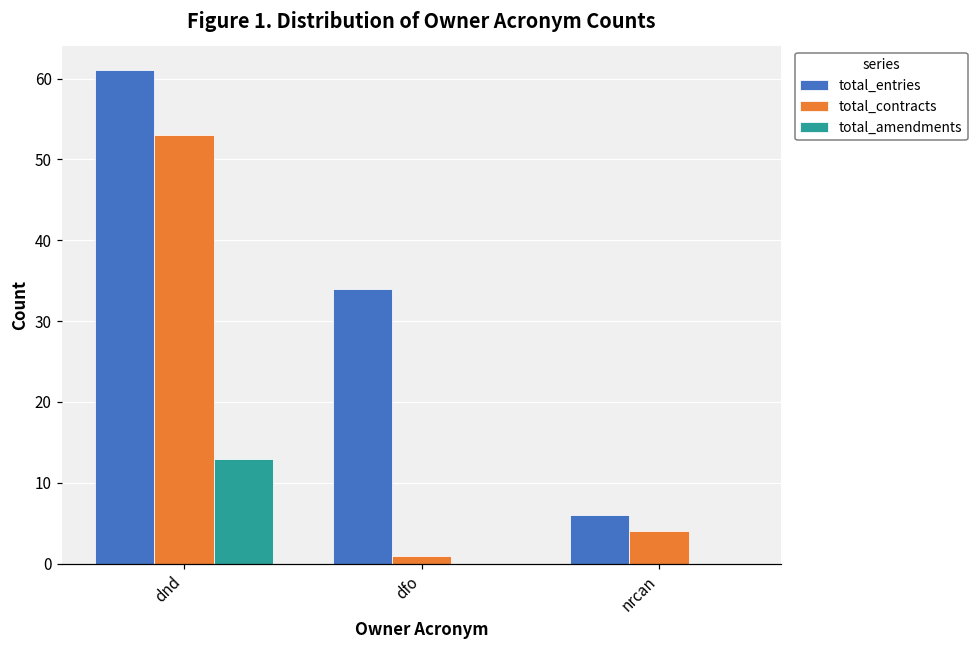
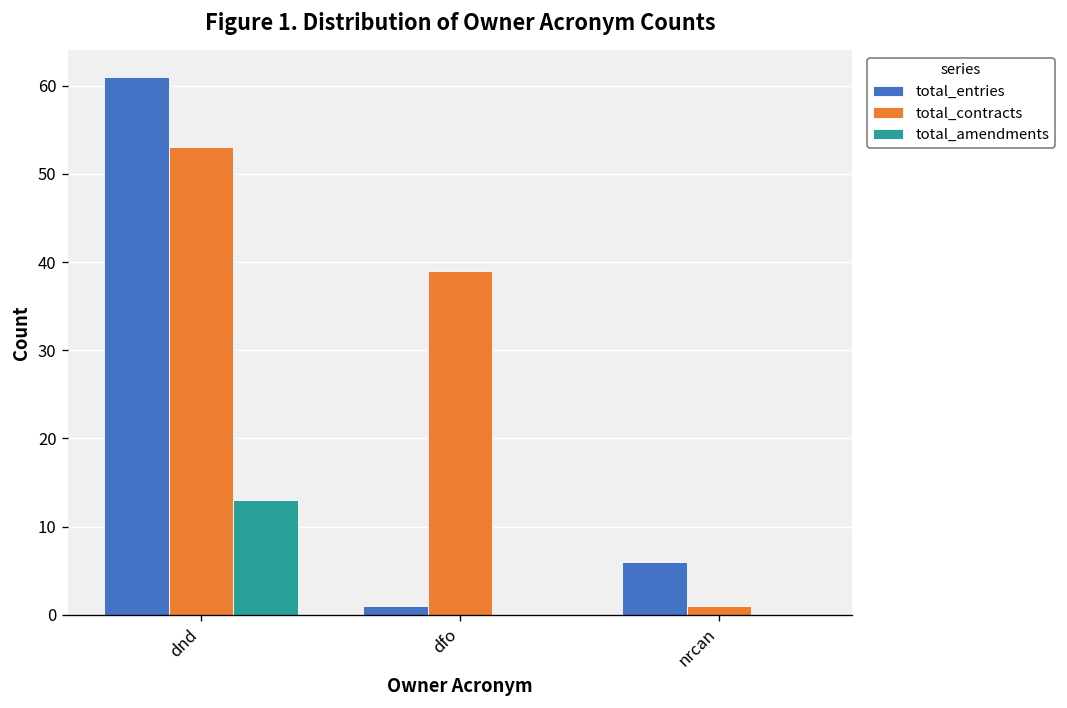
total_entries, dfo: 34 -> 1
total_contracts, dfo: 1 -> 39
total_contracts, nrcan: 4 -> 1
